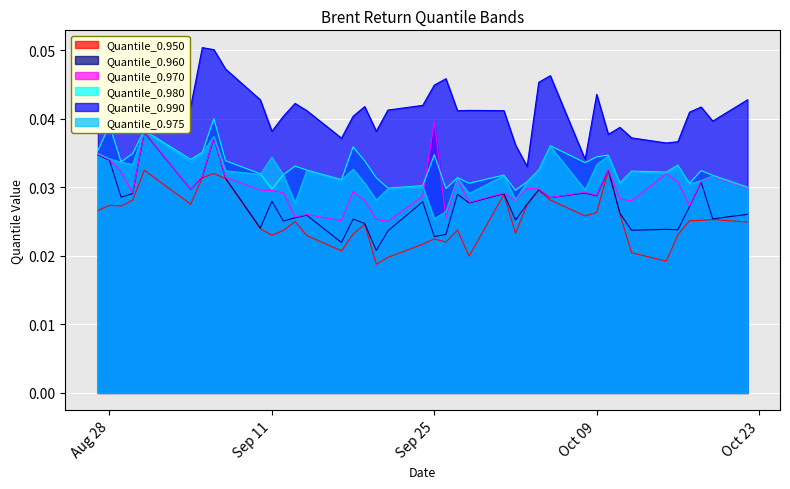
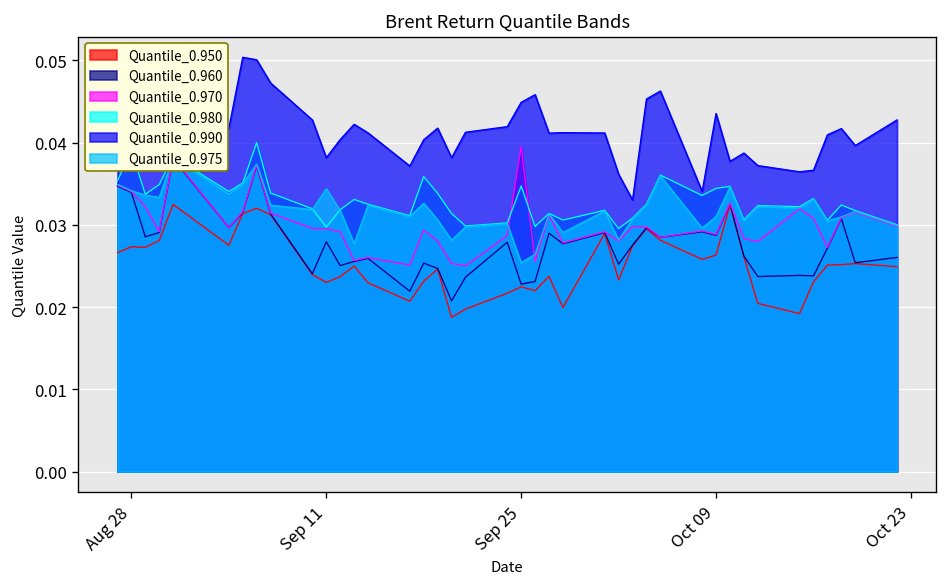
Quantile_0.975, Oct 09: 0.033 -> 0.031
